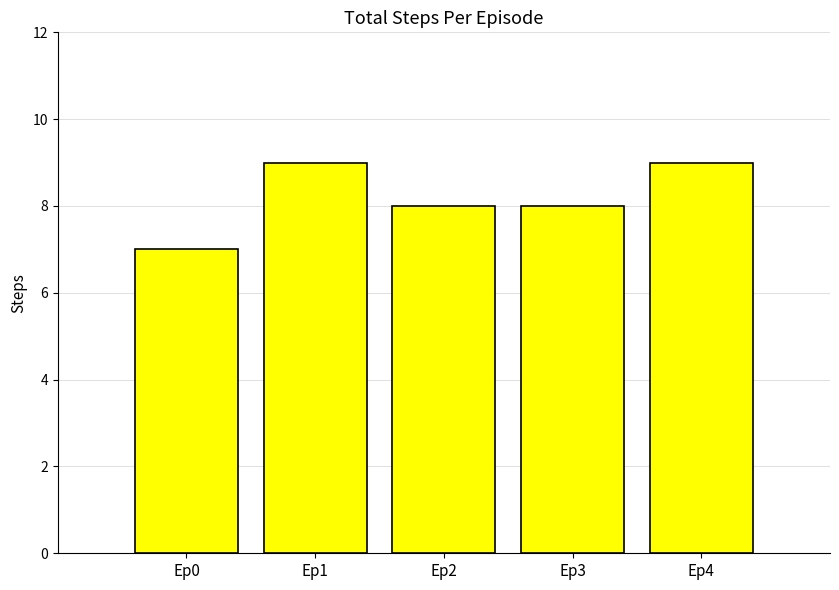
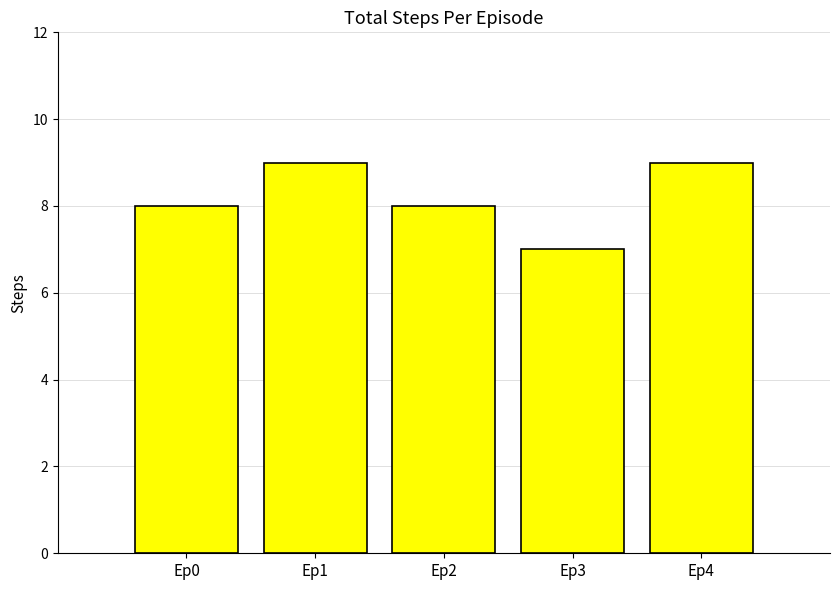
Ep0: 7 -> 8
Ep3: 8 -> 7
